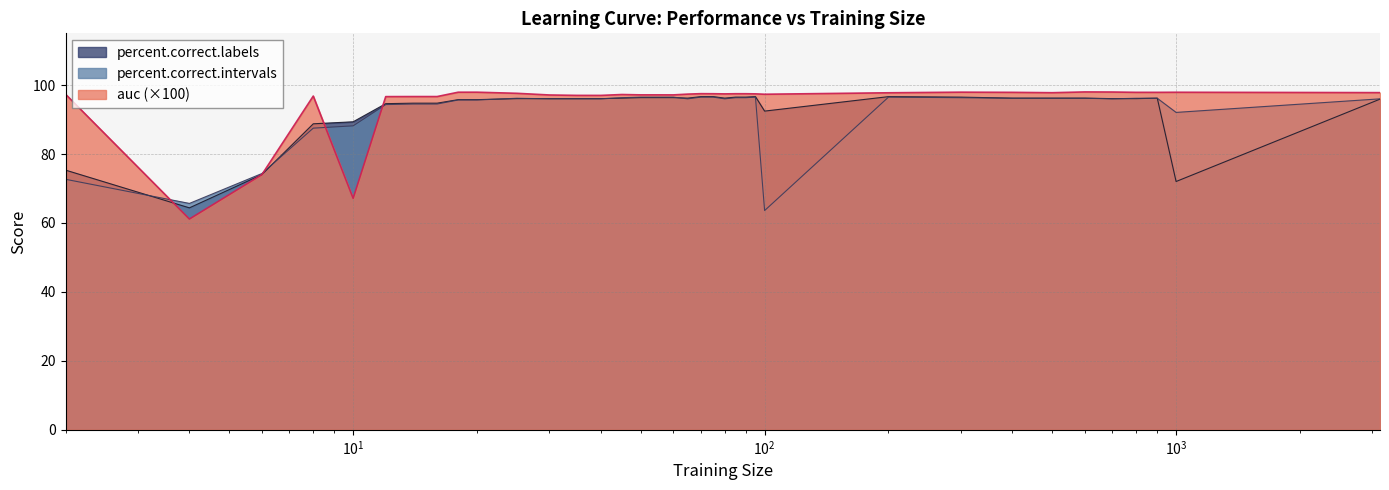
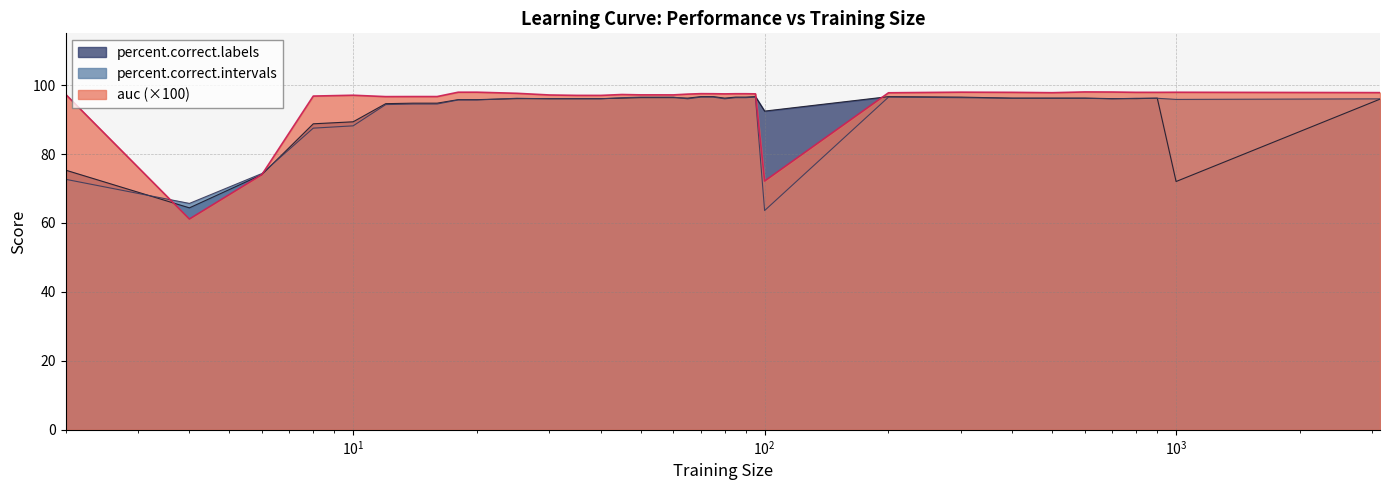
auc (×100), 10^1: 67 -> 97
auc (×100), 10^2: 97 -> 72
percent.correct.intervals, 10^3: 92 -> 96
